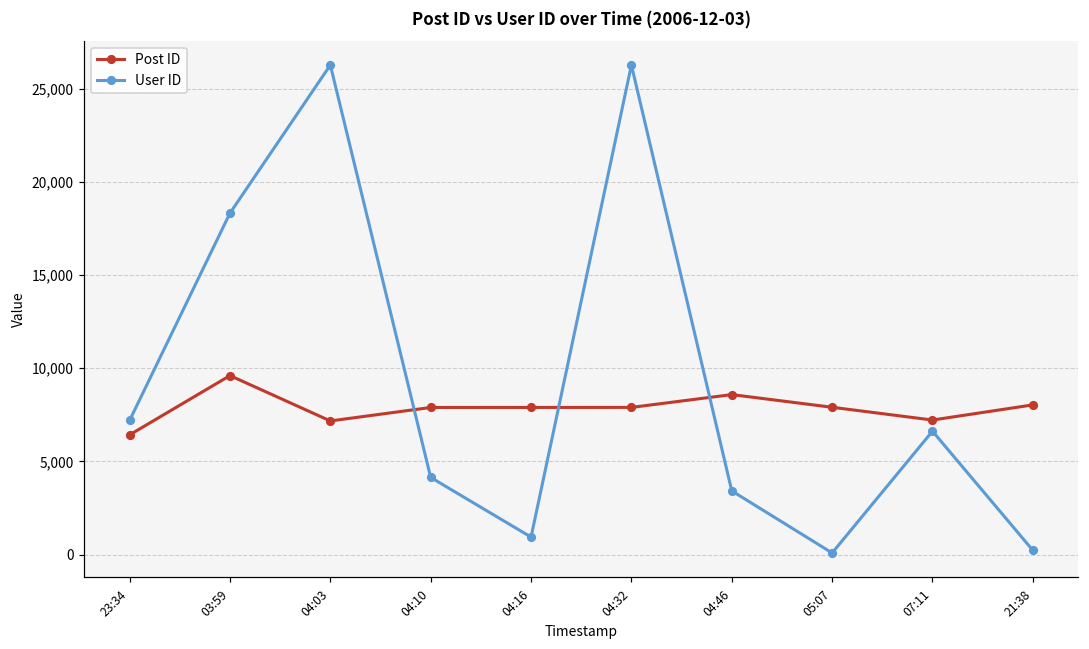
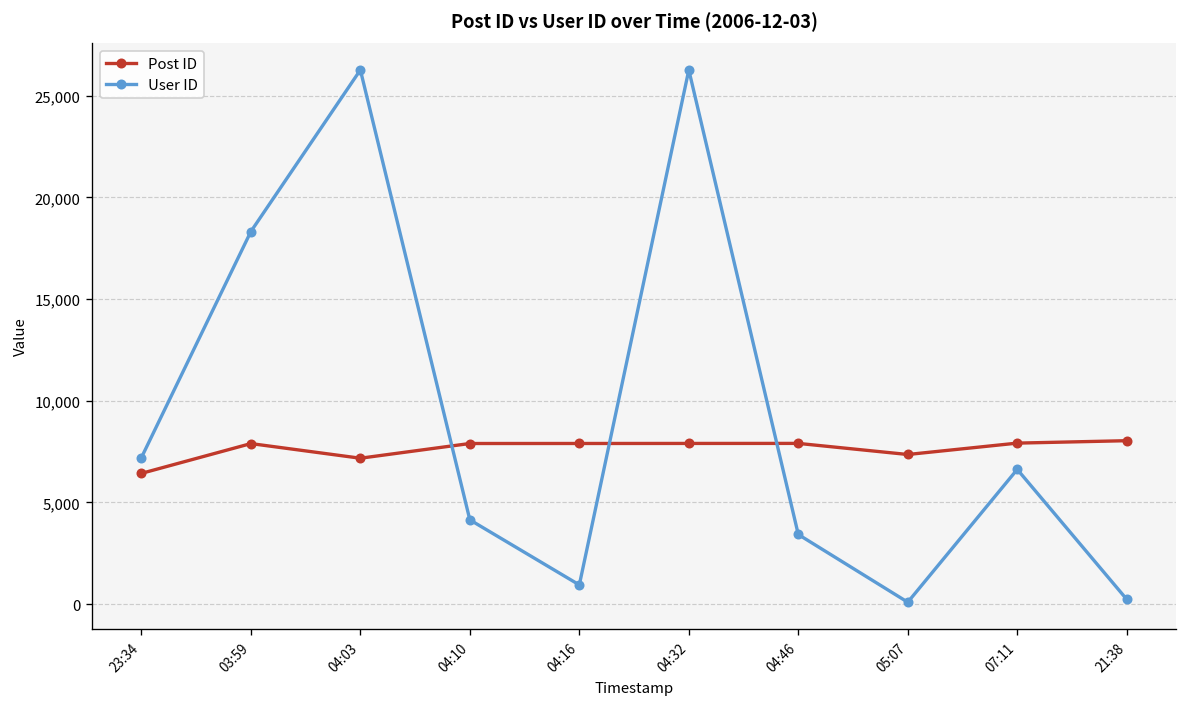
Post ID, 03:59: 9,600 -> 7,900
Post ID, 04:46: 8,600 -> 7,900
Post ID, 05:07: 7,900 -> 7,400
Post ID, 07:11: 7,200 -> 7,900
